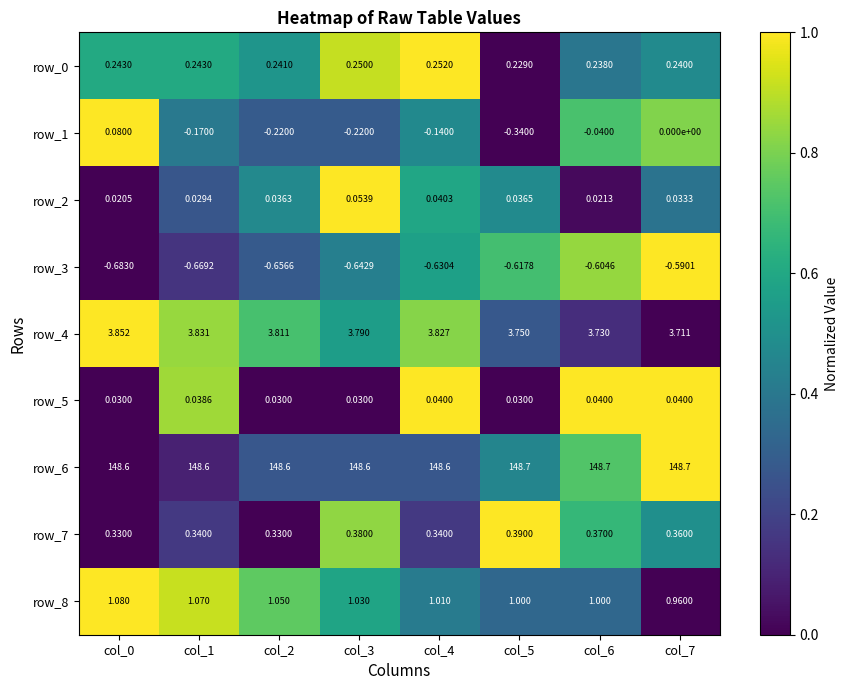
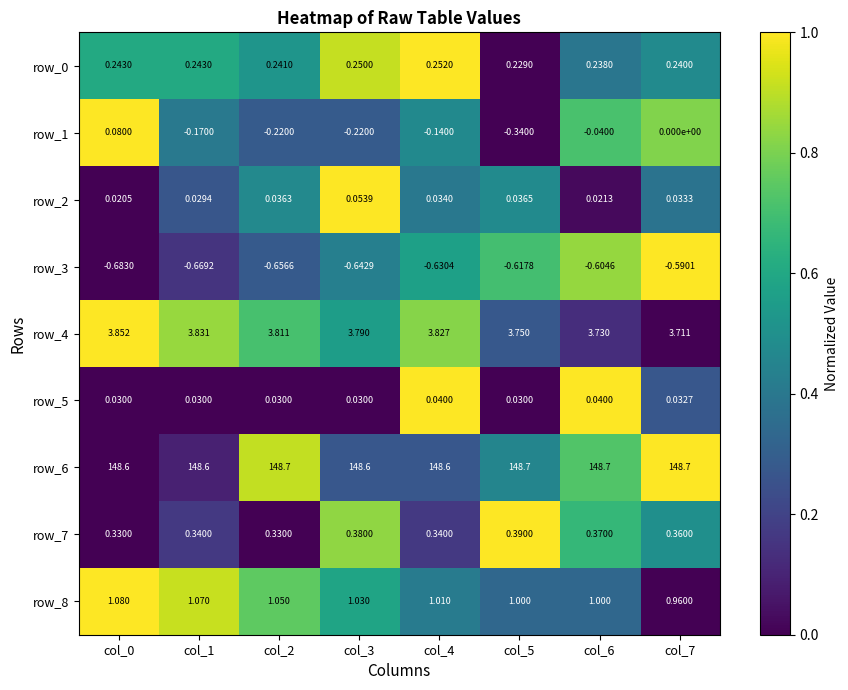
row_2, col_4: 0.0403 -> 0.0340
row_5, col_1: 0.0386 -> 0.0300
row_5, col_7: 0.0400 -> 0.0327
row_6, col_2: 148.6 -> 148.7
